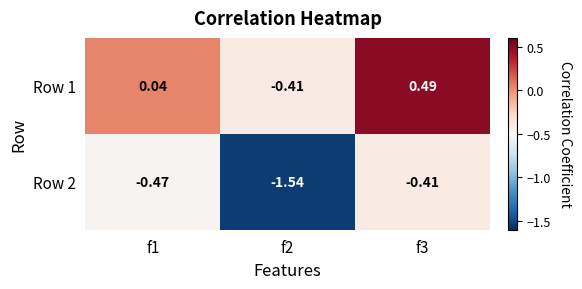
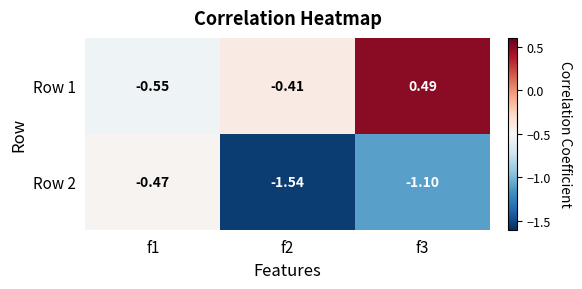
Row 1, f1: 0.04 -> -0.55
Row 2, f3: -0.41 -> -1.10
